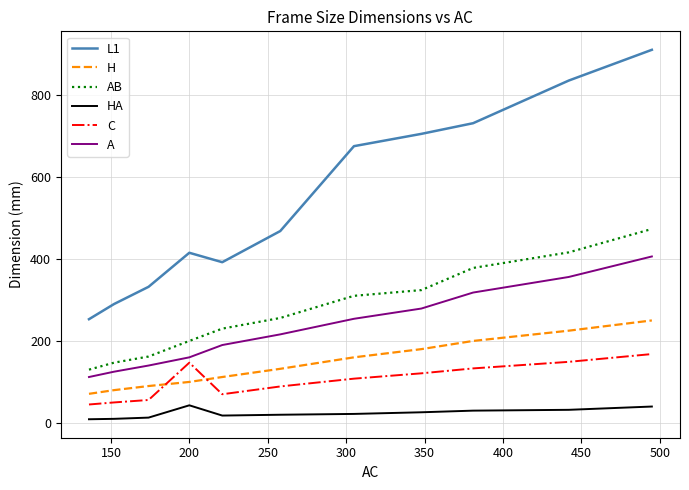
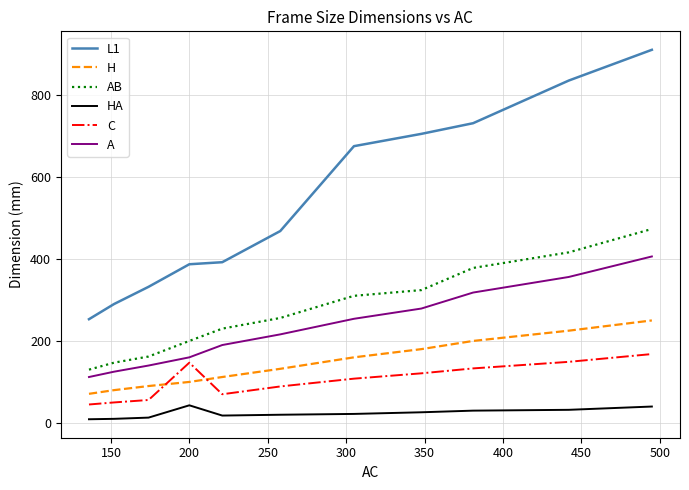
L1, 200: 420 -> 390
